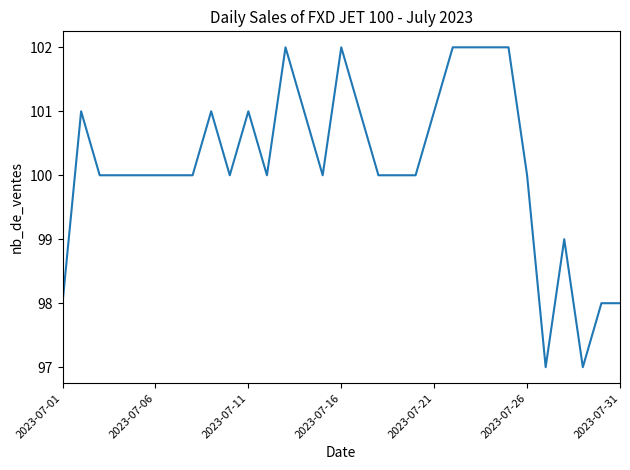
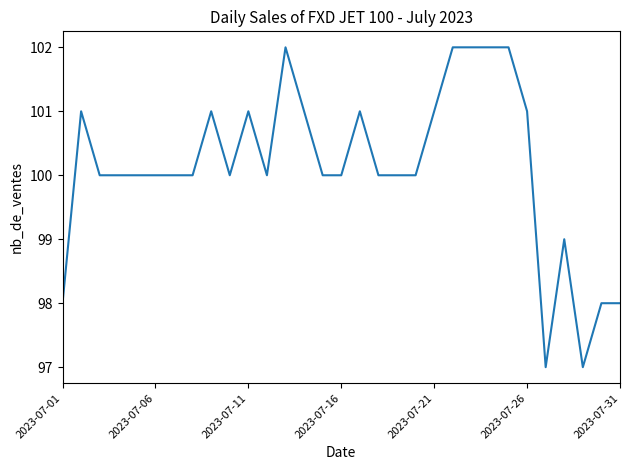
2023-07-16: 102 -> 100
2023-07-26: 100 -> 101
